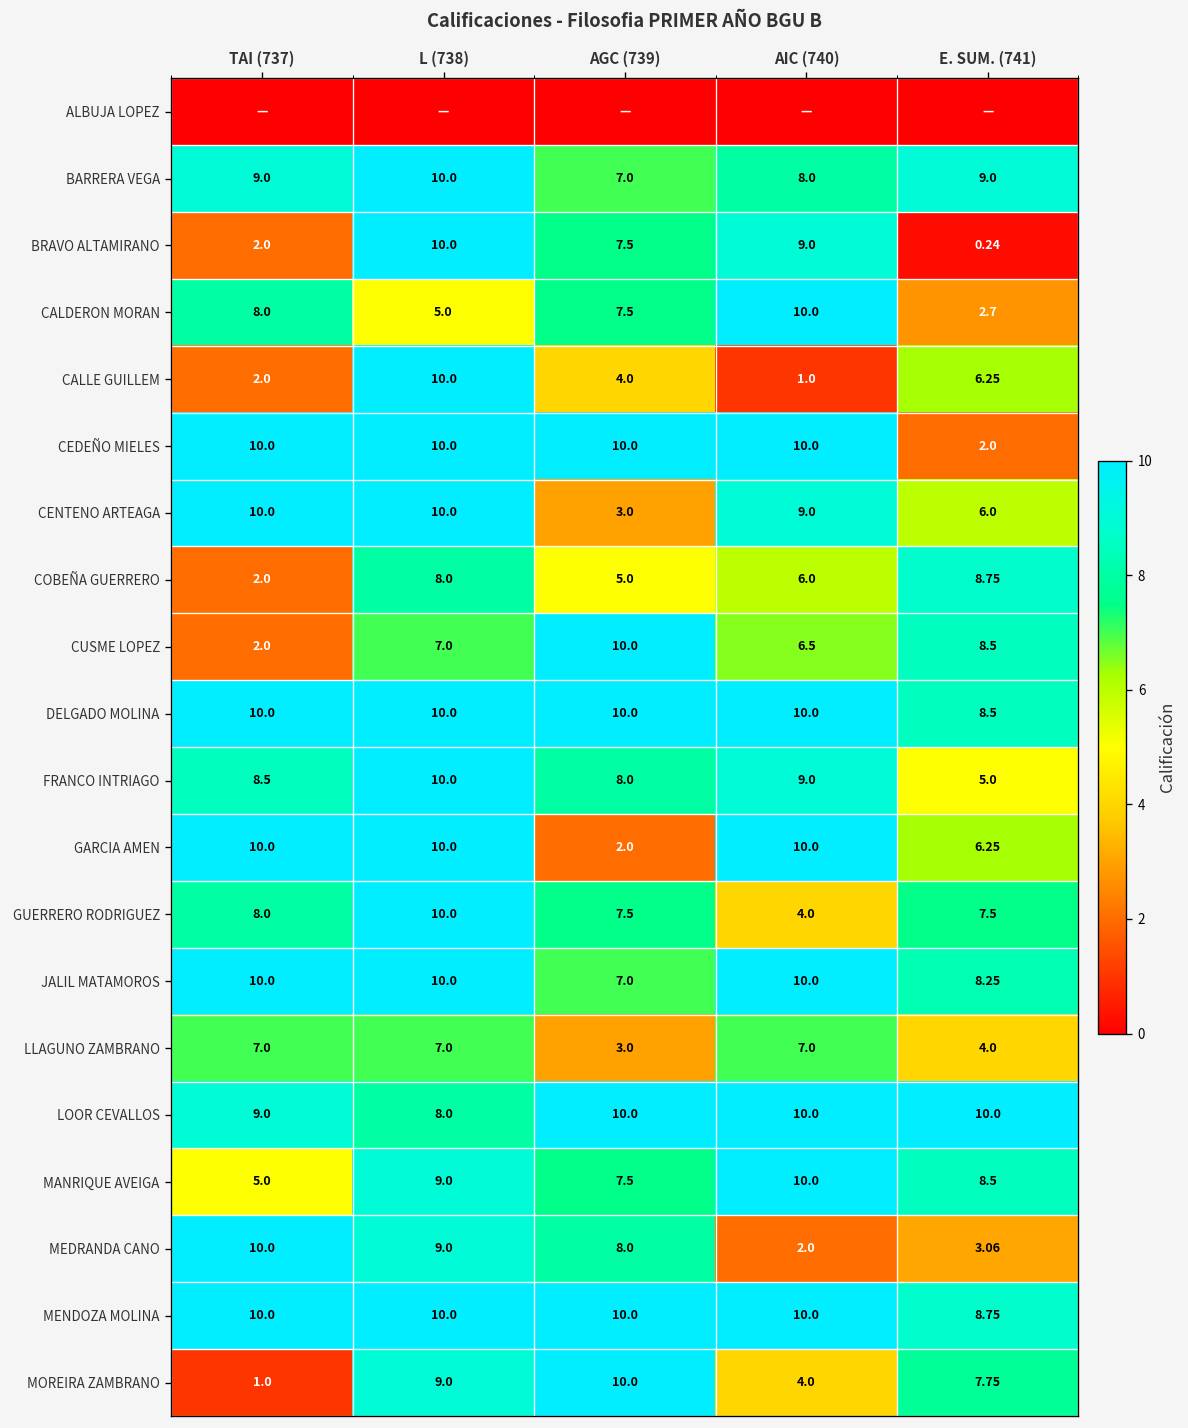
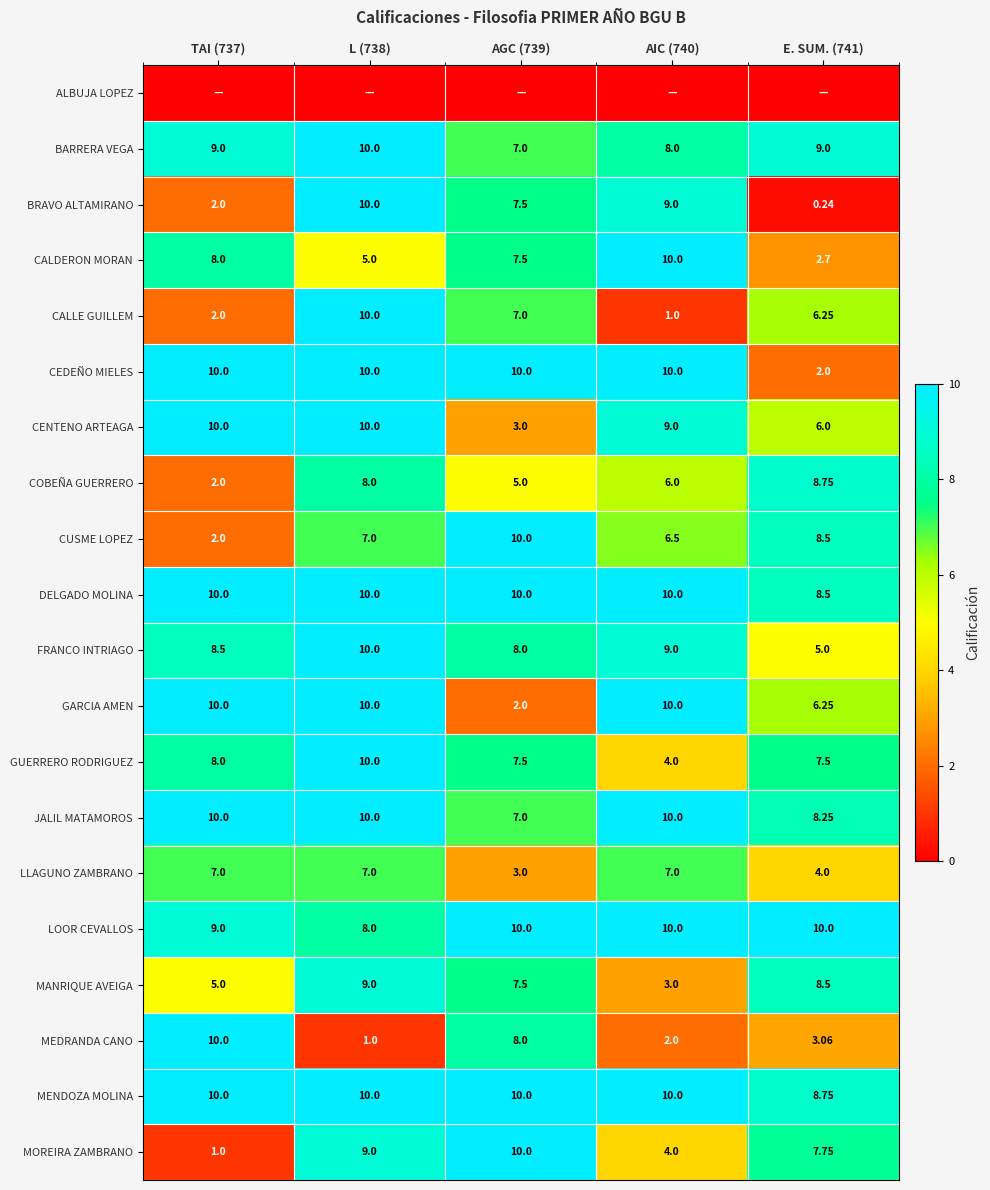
CALLE GUILLEM, AGC (739): 4.0 -> 7.0
MANRIQUE AVEIGA, AIC (740): 10.0 -> 3.0
MEDRANDA CANO, L (738): 9.0 -> 1.0
